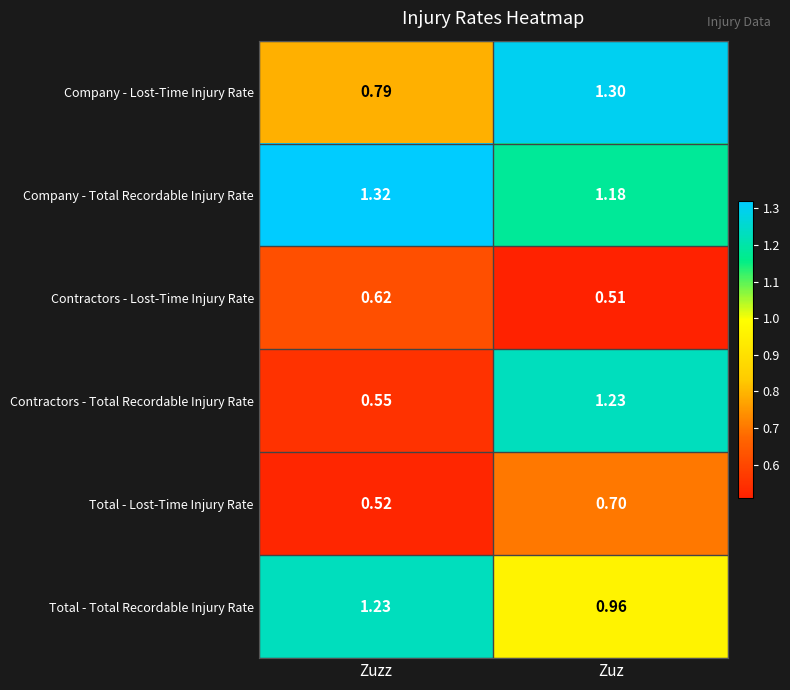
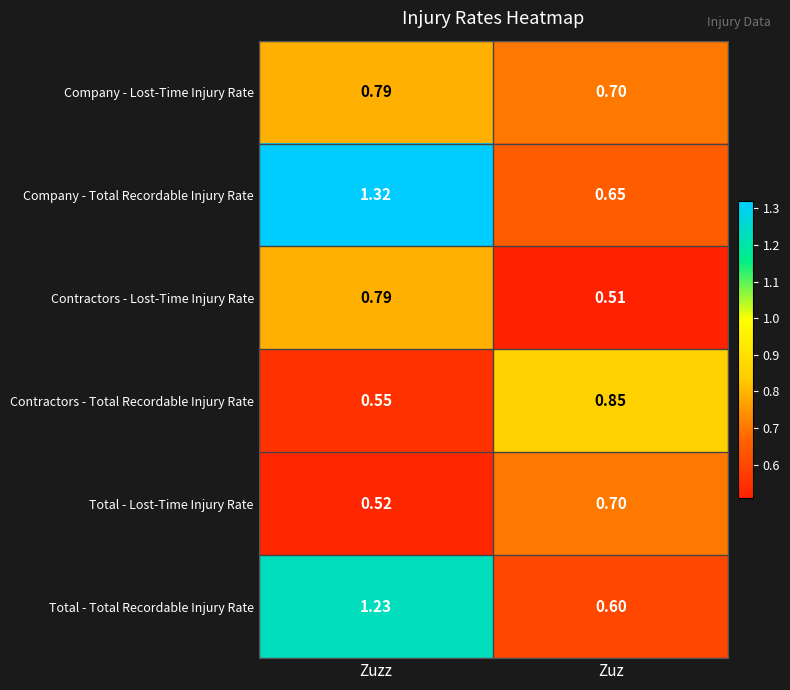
Company - Lost-Time Injury Rate, Zuz: 1.30 -> 0.70
Company - Total Recordable Injury Rate, Zuz: 1.18 -> 0.65
Contractors - Lost-Time Injury Rate, Zuzz: 0.62 -> 0.79
Contractors - Total Recordable Injury Rate, Zuz: 1.23 -> 0.85
Total - Total Recordable Injury Rate, Zuz: 0.96 -> 0.60
